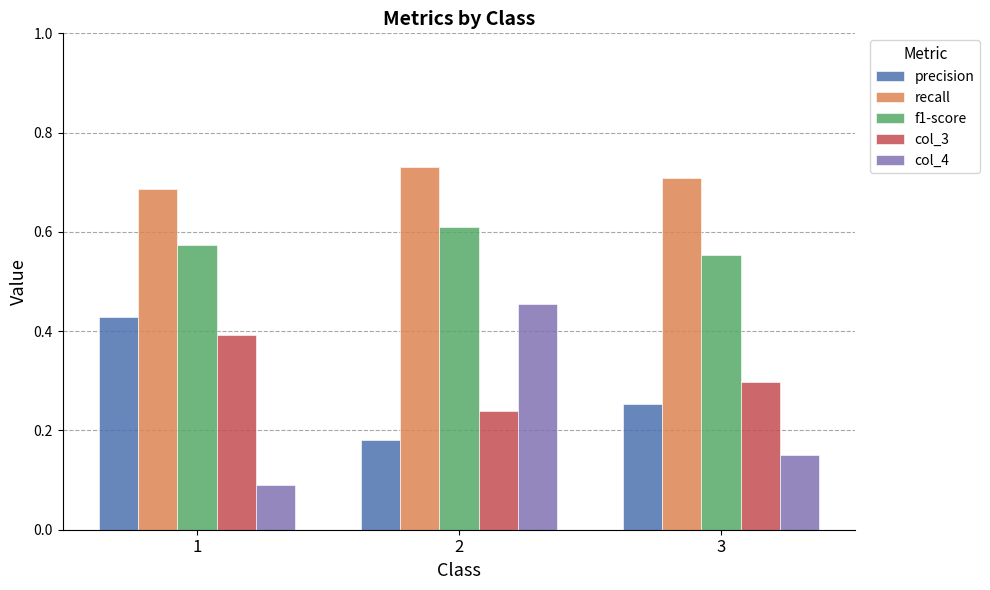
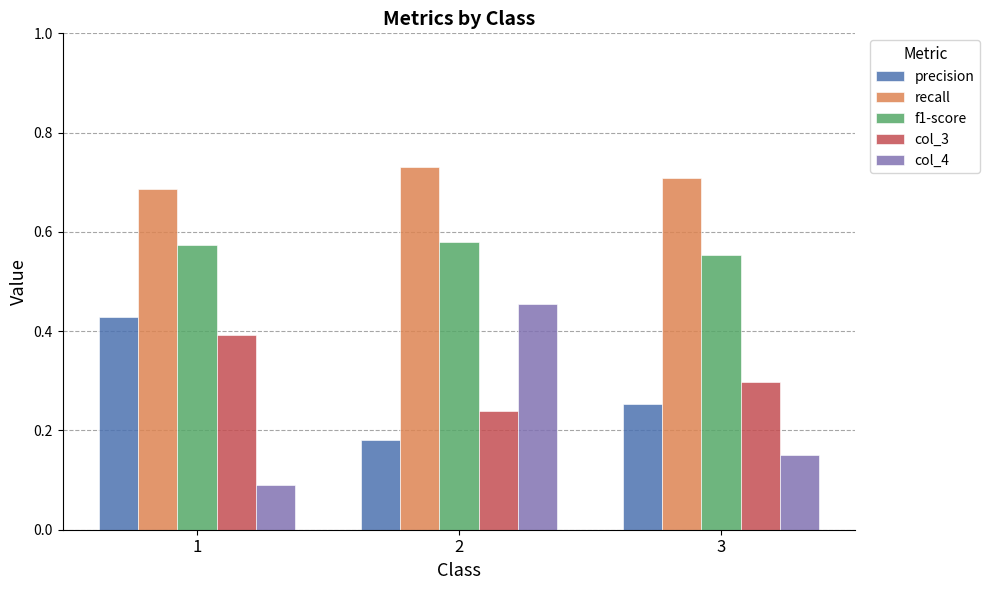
f1-score, 2: 0.61 -> 0.58
